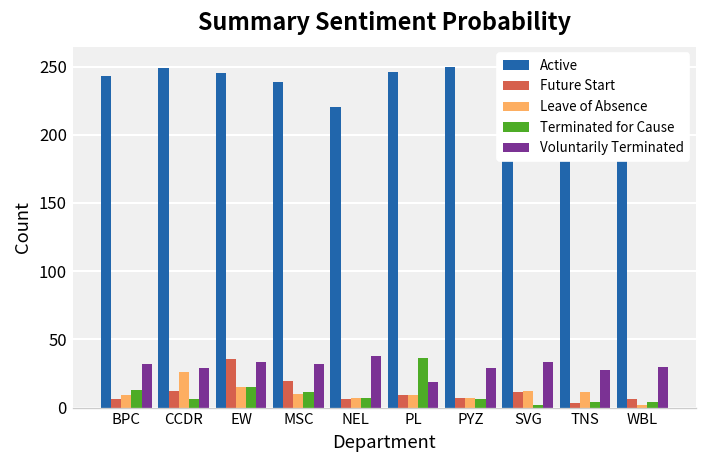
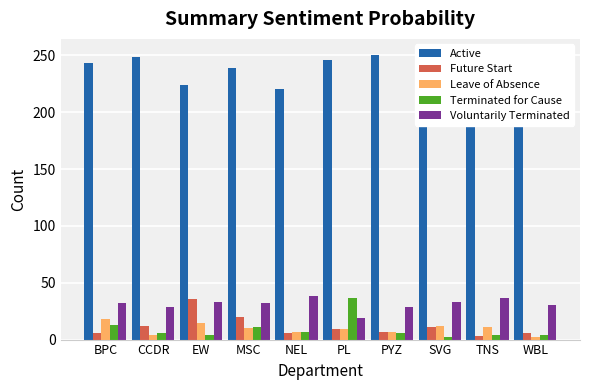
Leave of Absence, BPC: 9 -> 18
Leave of Absence, CCDR: 26 -> 4
Active, EW: 245 -> 224
Terminated for Cause, EW: 15 -> 4
Voluntarily Terminated, TNS: 27 -> 37
